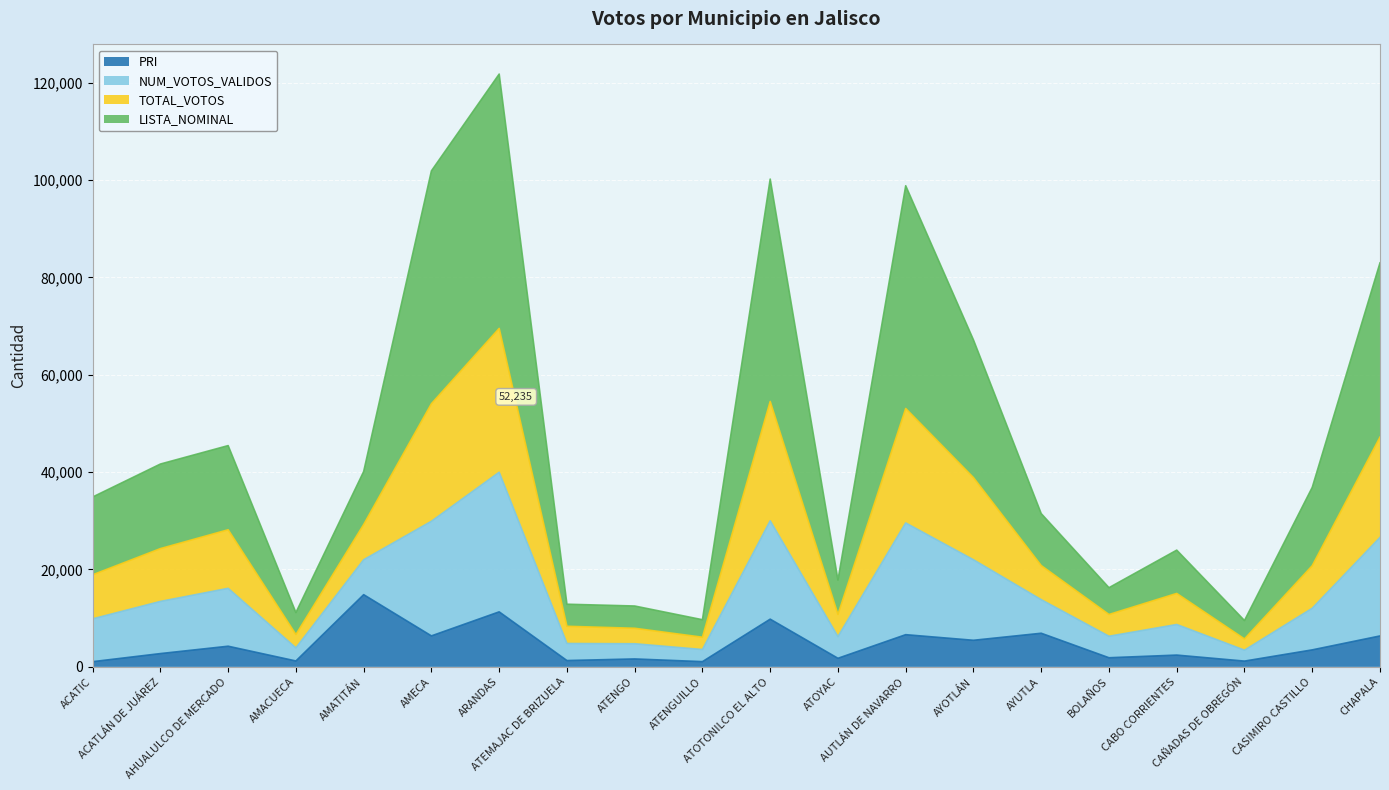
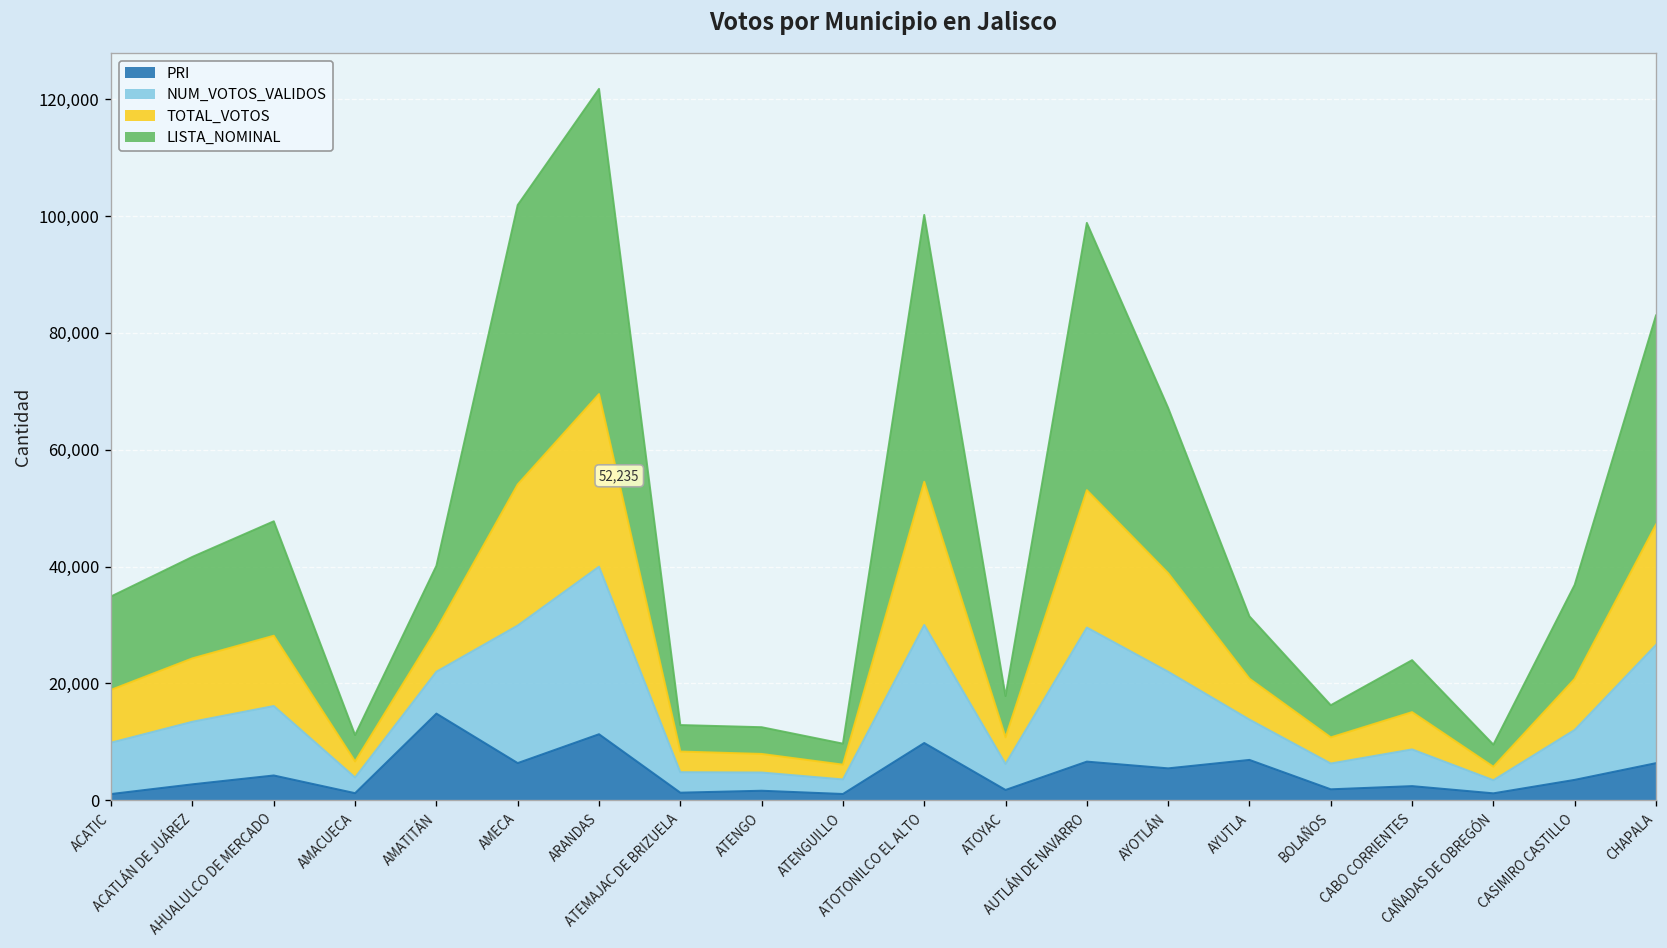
LISTA_NOMINAL, AHUALULCO DE MERCADO: 17,000 -> 20,000
